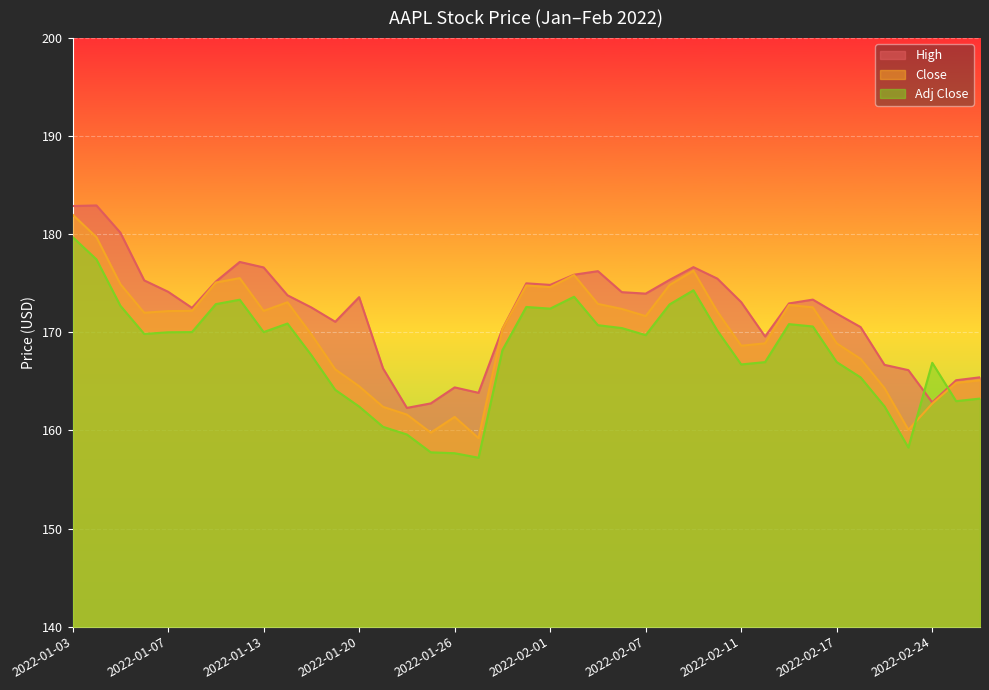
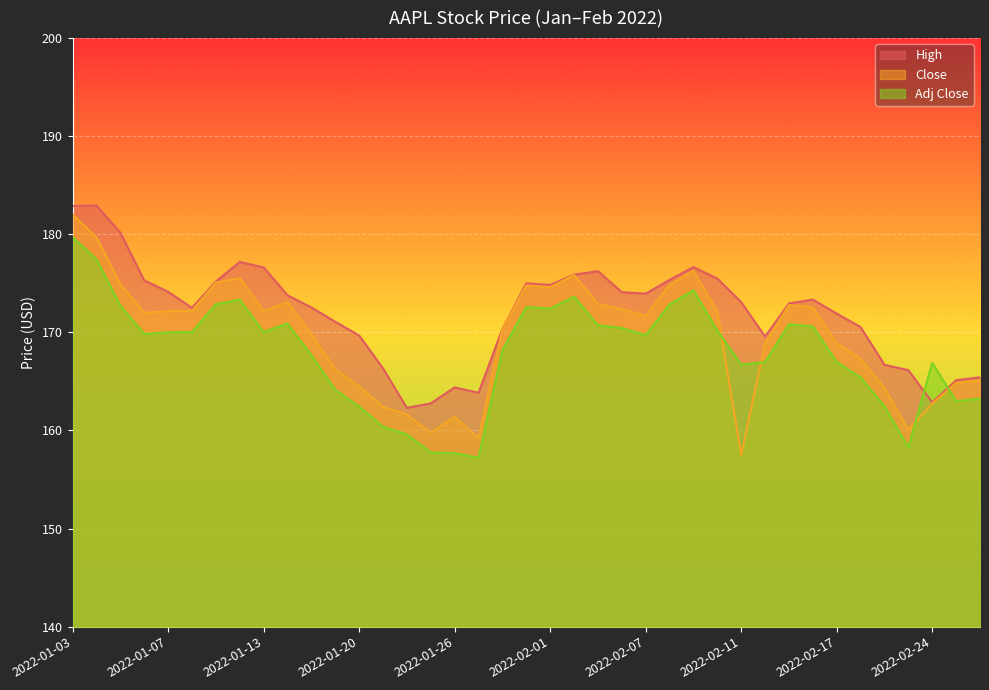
High, 2022-01-20: 174 -> 170
Close, 2022-02-11: 169 -> 158
